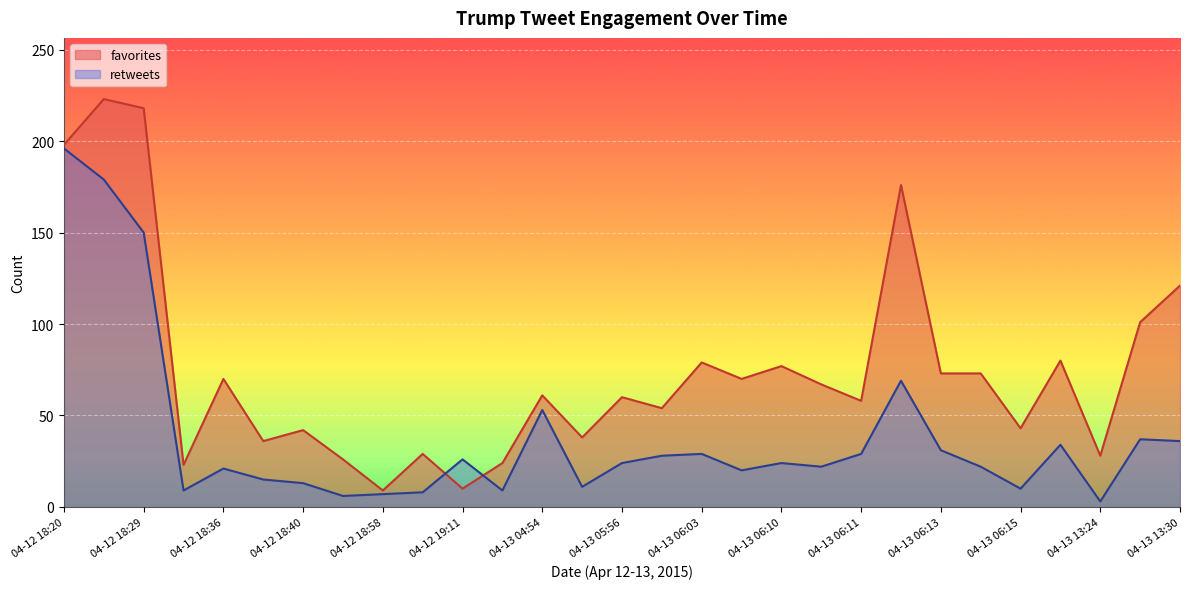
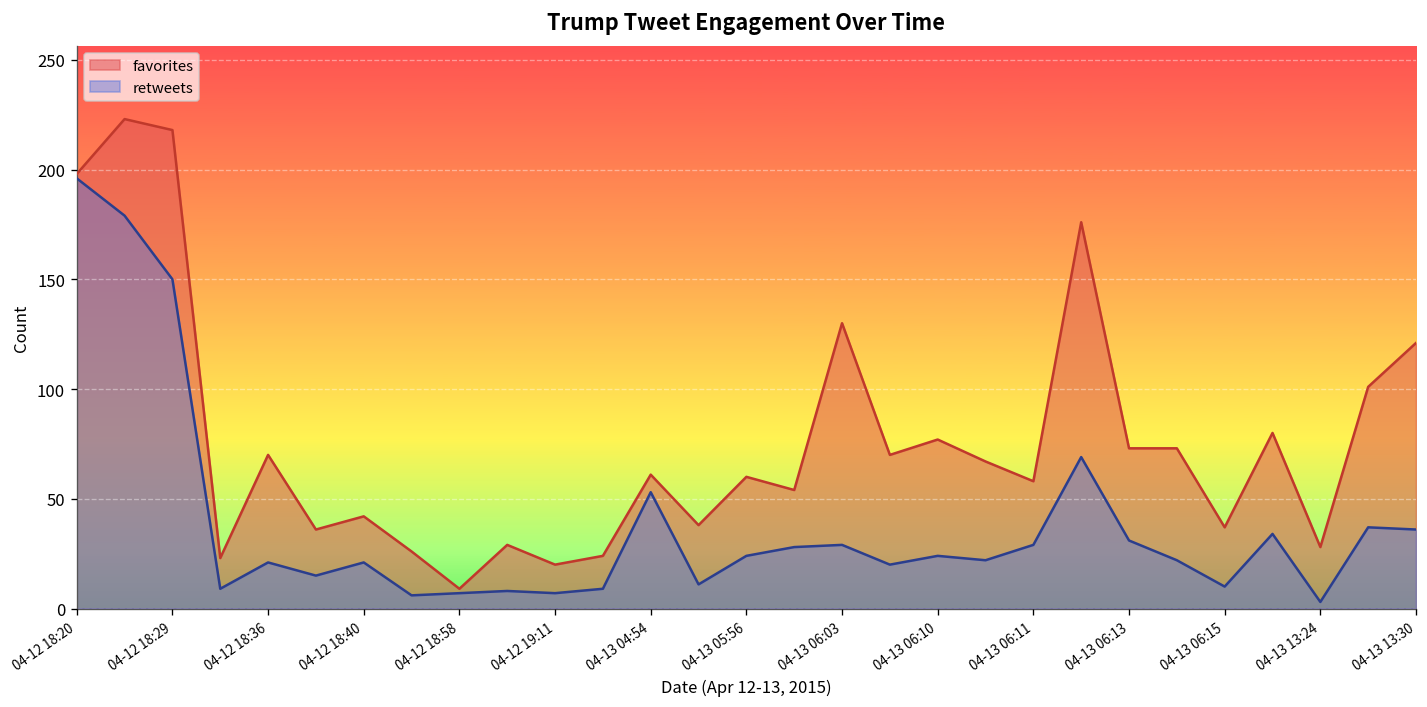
retweets, 04-12 18:40: 13 -> 21
favorites, 04-12 19:11: 10 -> 20
retweets, 04-12 19:11: 26 -> 7
favorites, 04-13 06:03: 79 -> 130
favorites, 04-13 06:15: 43 -> 37
